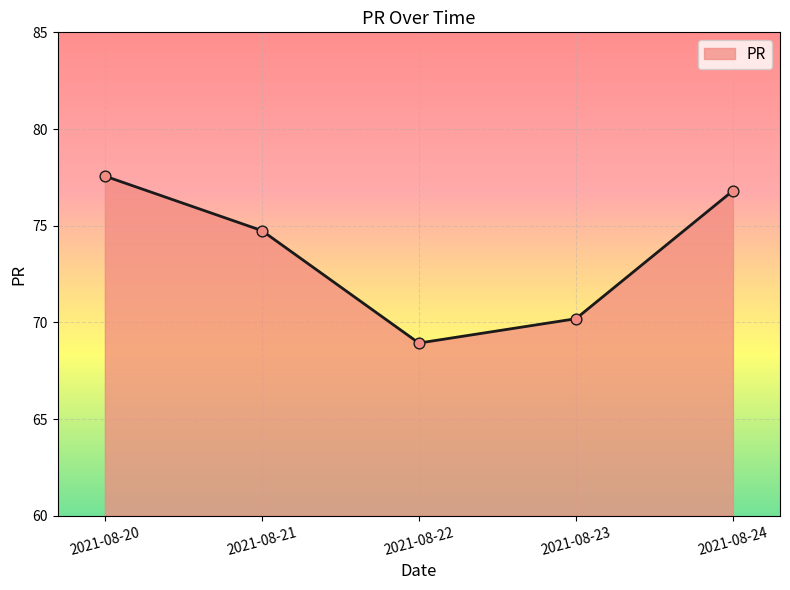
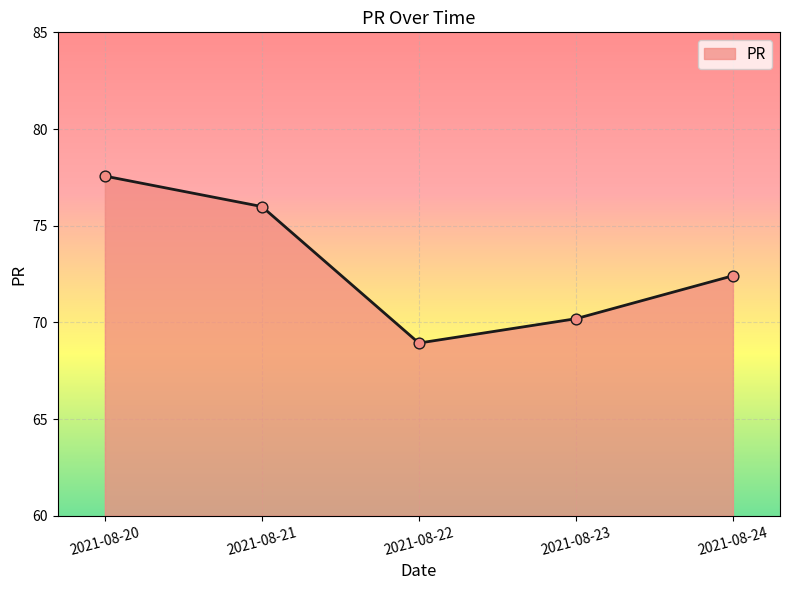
2021-08-21: 74.7 -> 76.0
2021-08-24: 76.8 -> 72.4
